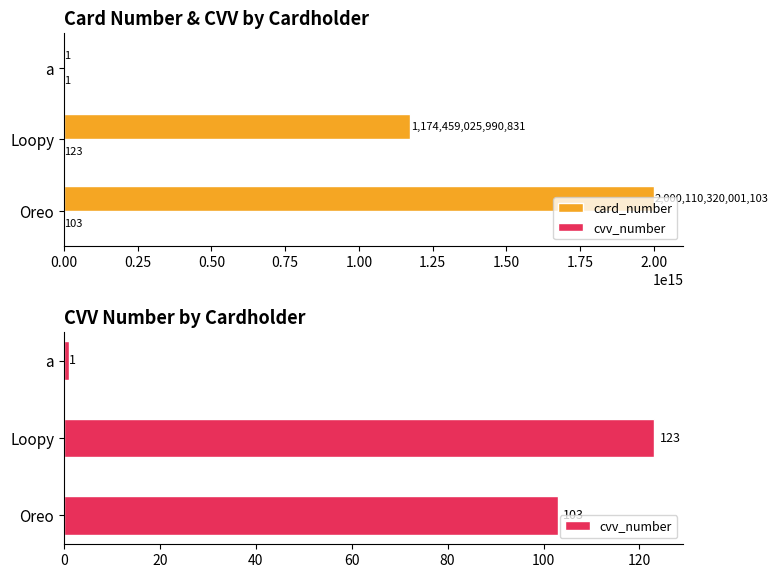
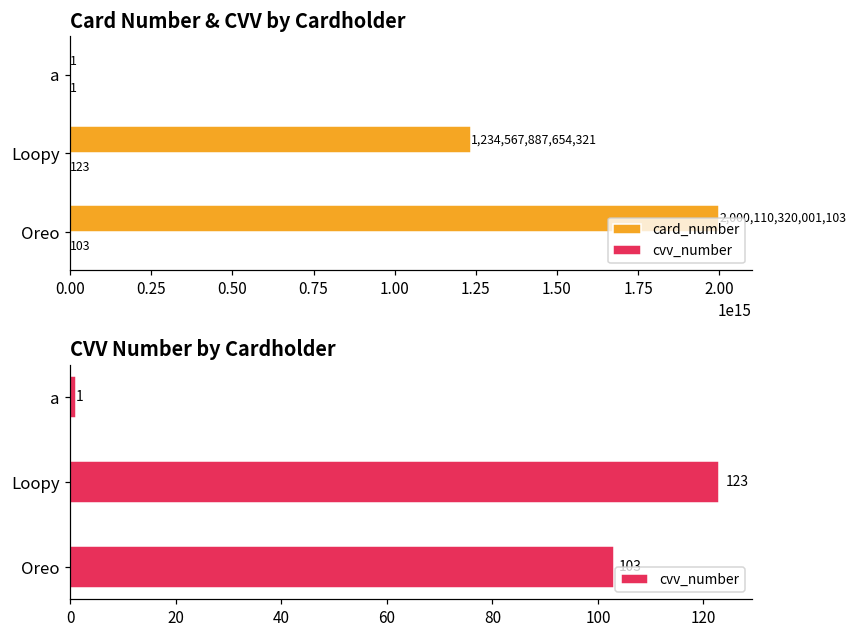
Card Number & CVV by Cardholder, card_number, Loopy: 1,174,459,025,990,831 -> 1,234,567,887,654,321
